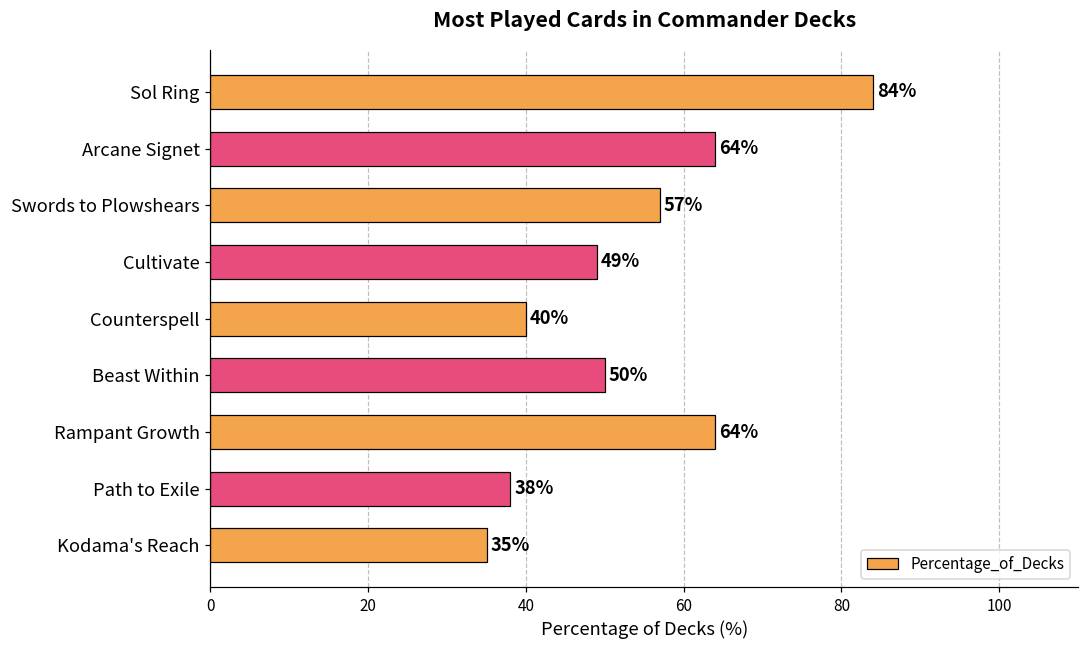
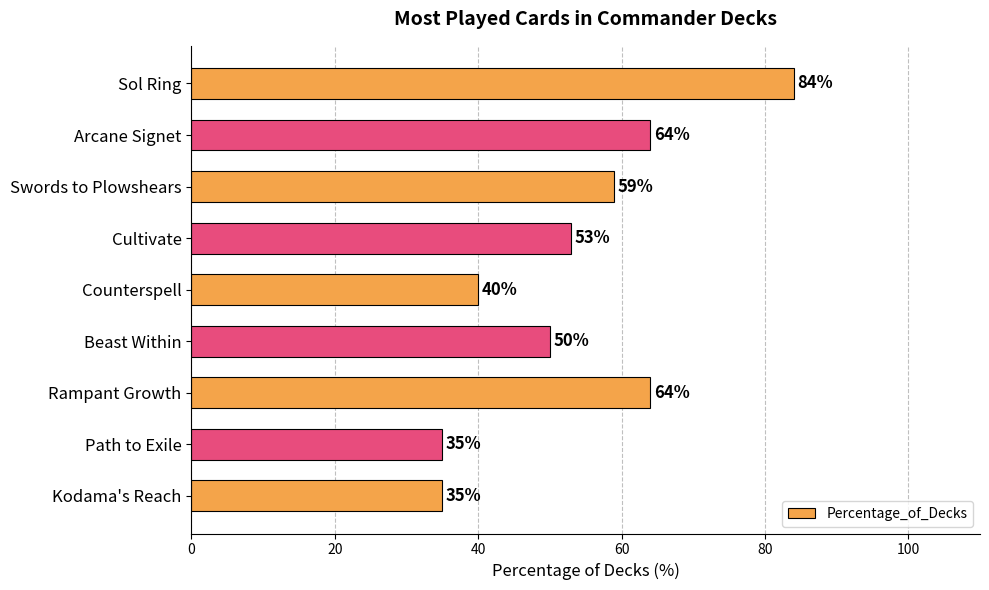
Swords to Plowshears: 57% -> 59%
Cultivate: 49% -> 53%
Path to Exile: 38% -> 35%
